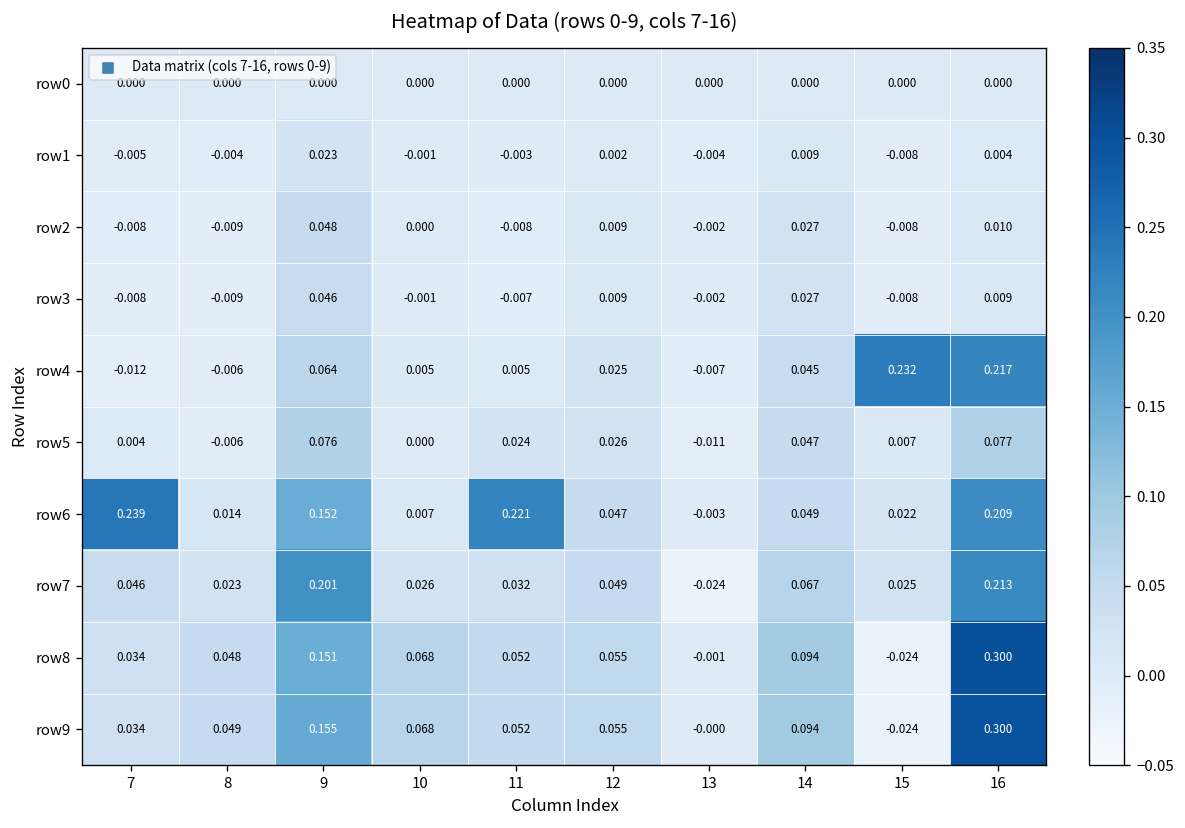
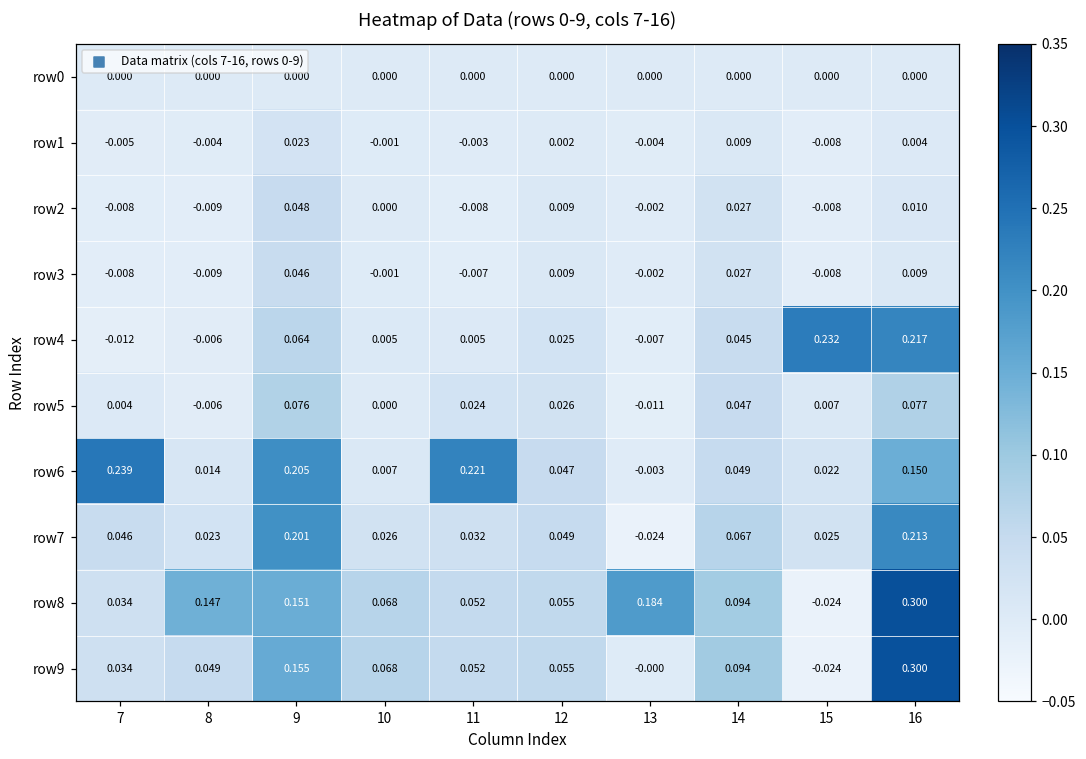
row6, 9: 0.152 -> 0.205
row6, 16: 0.209 -> 0.150
row8, 8: 0.048 -> 0.147
row8, 13: -0.001 -> 0.184
